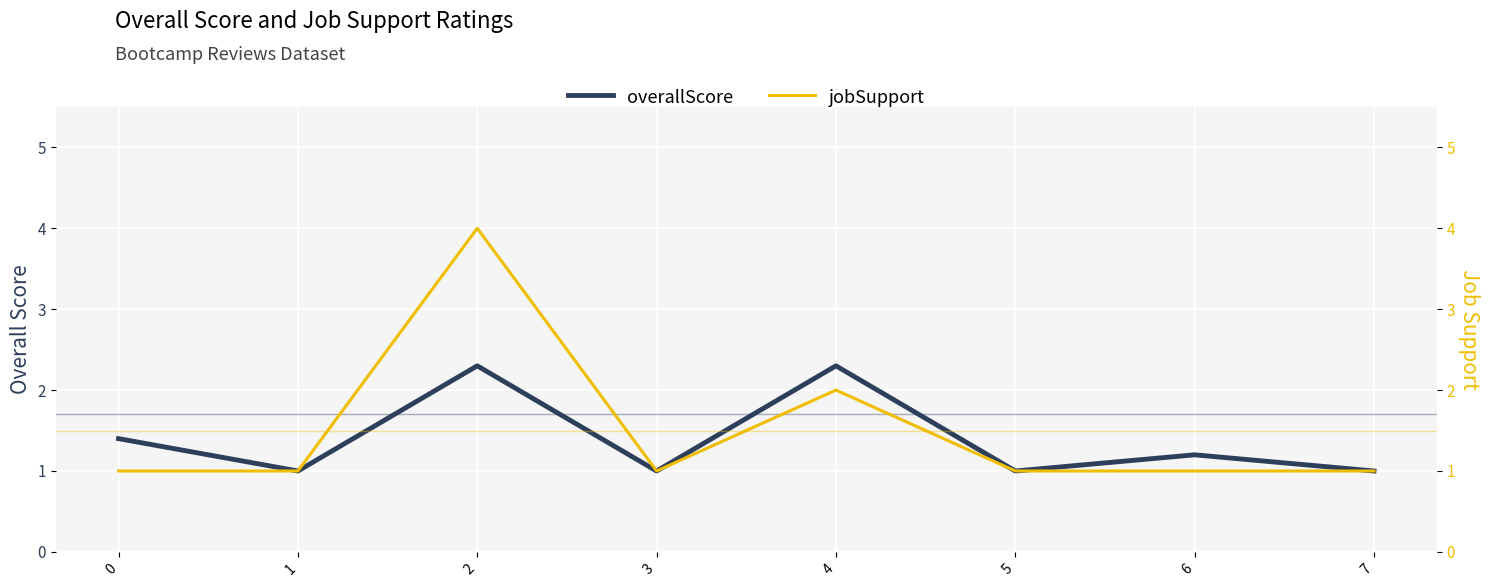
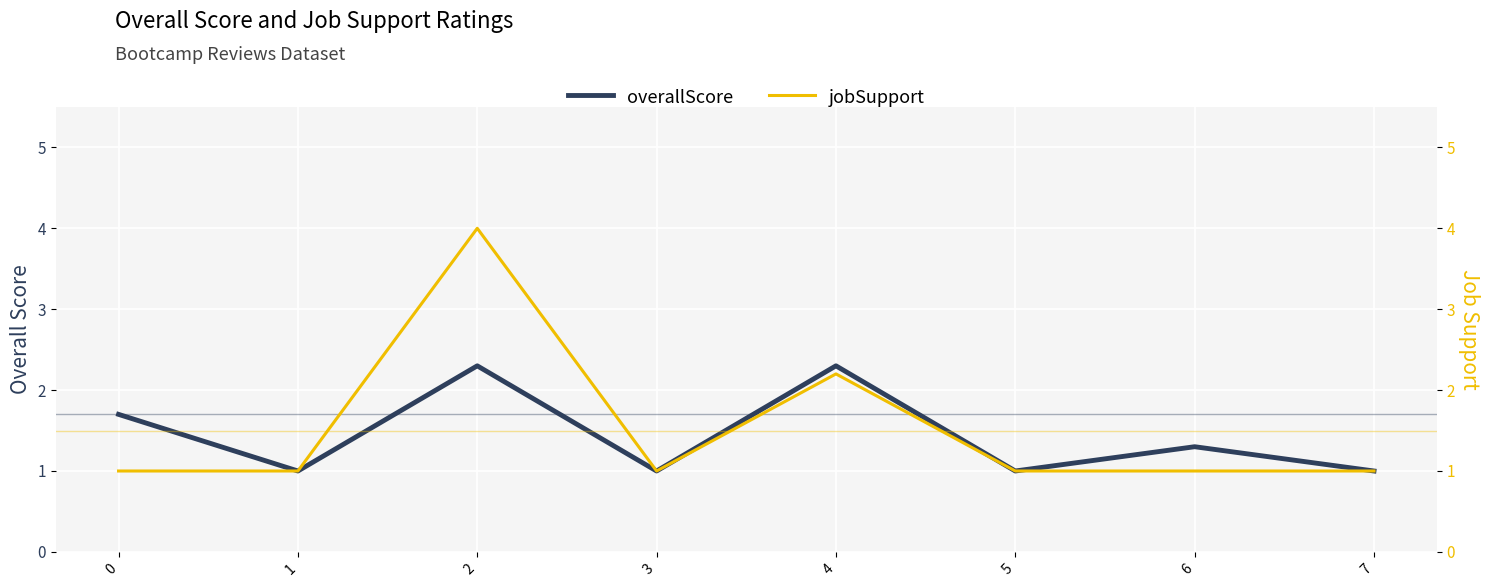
overallScore, 0: 1.4 -> 1.7
overallScore, 6: 1.2 -> 1.3
jobSupport, 4: 2.0 -> 2.2
